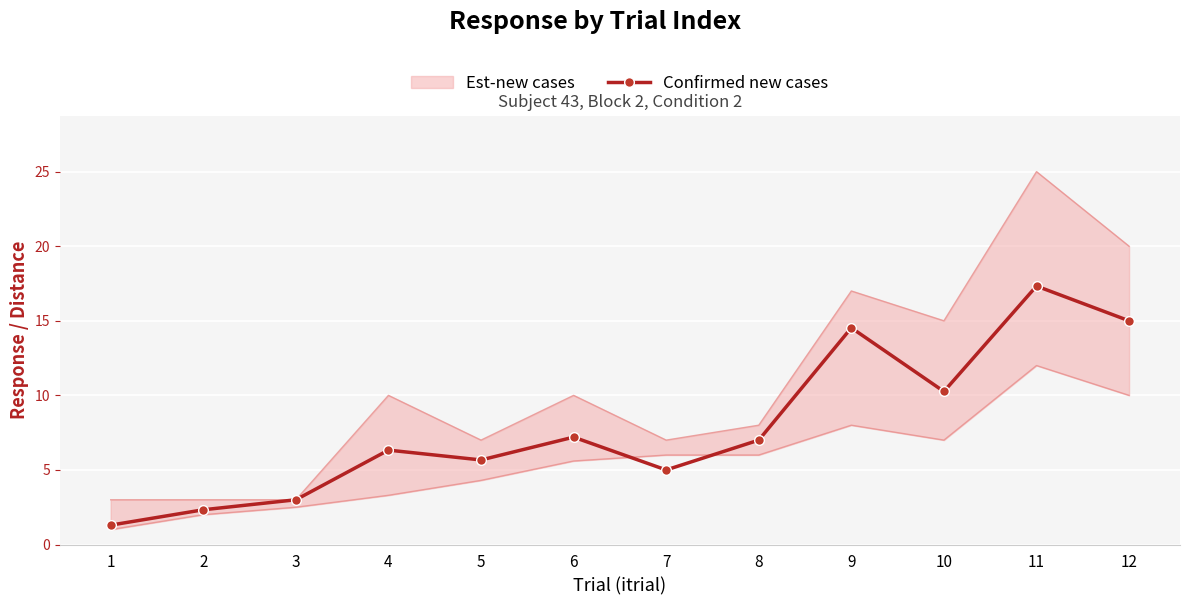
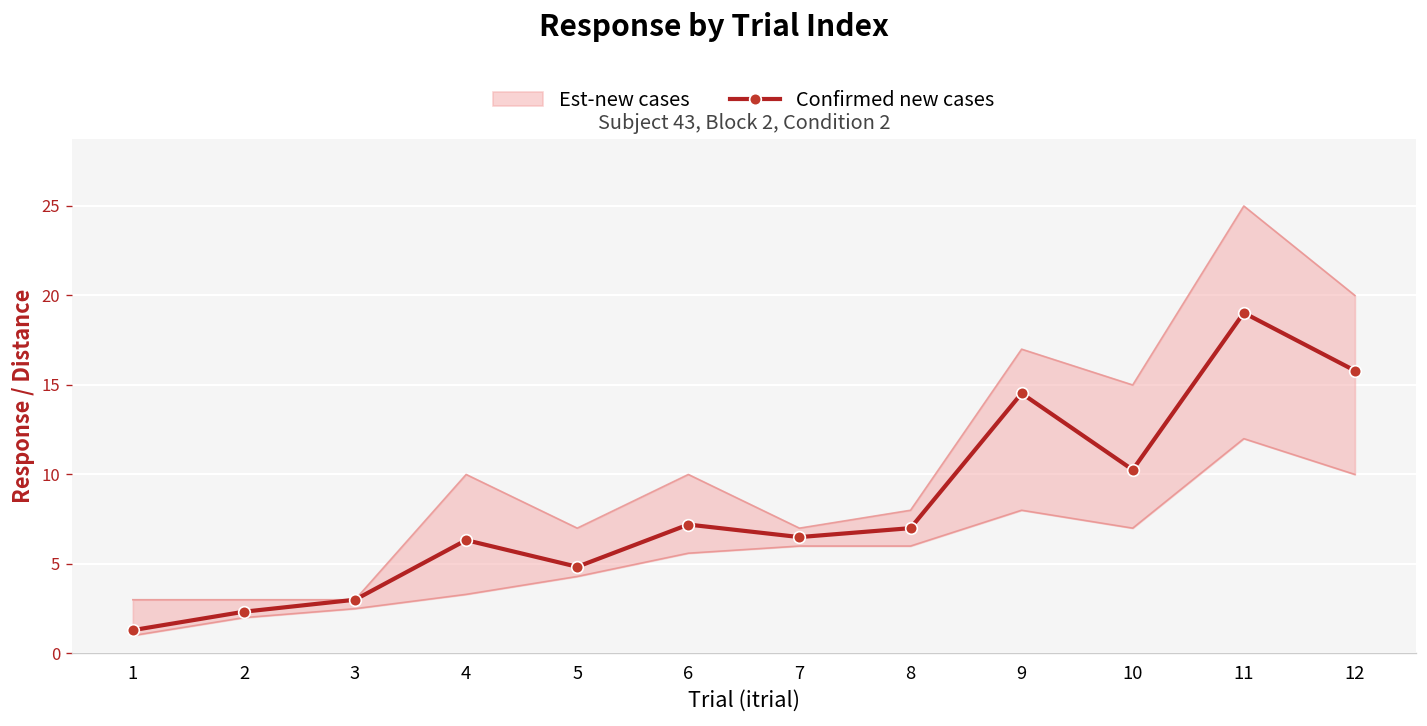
Confirmed new cases, 5: 5.7 -> 4.8
Confirmed new cases, 7: 5.0 -> 6.5
Confirmed new cases, 11: 17.3 -> 19.0
Confirmed new cases, 12: 15.0 -> 15.8
